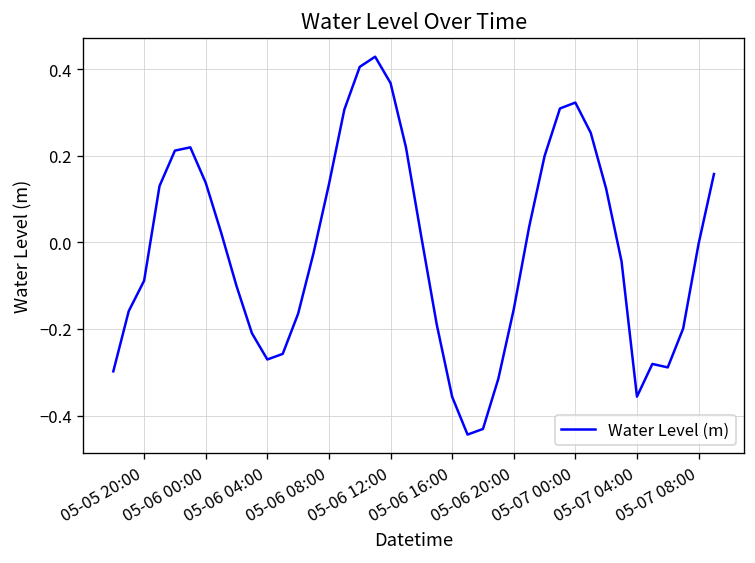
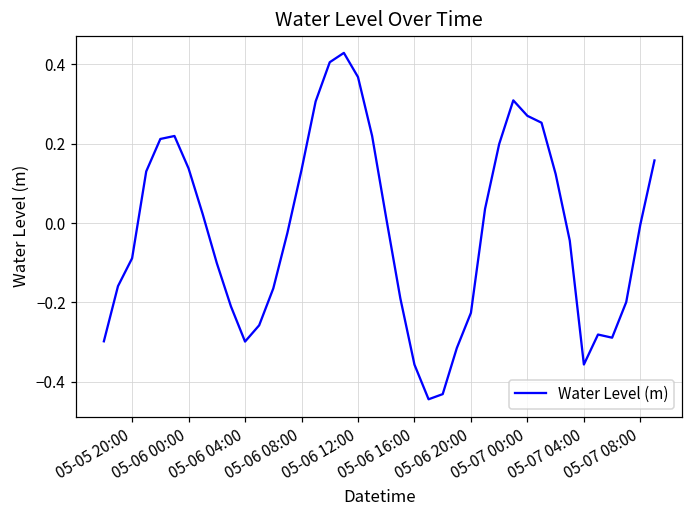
05-06 04:00: -0.27 -> -0.30
05-06 20:00: -0.15 -> -0.23
05-07 00:00: 0.32 -> 0.27
